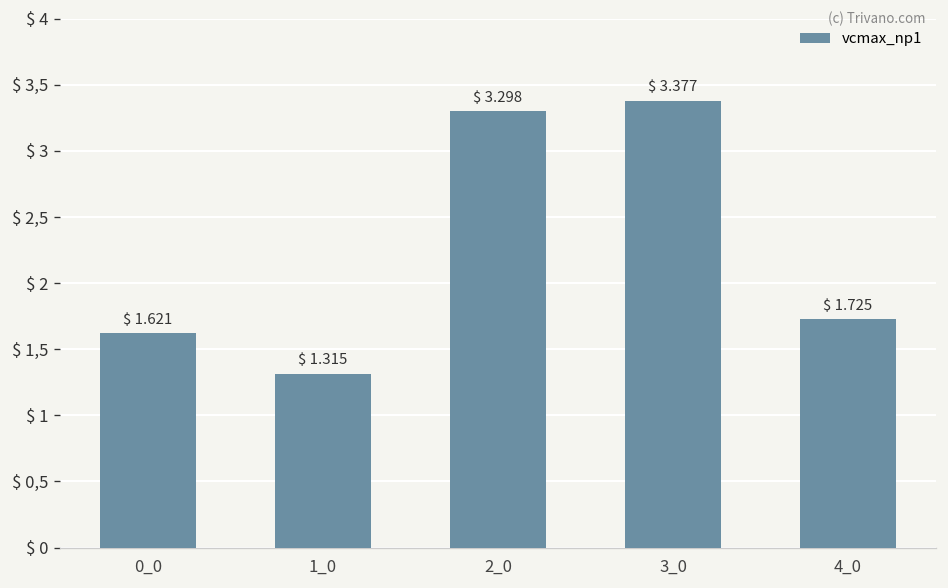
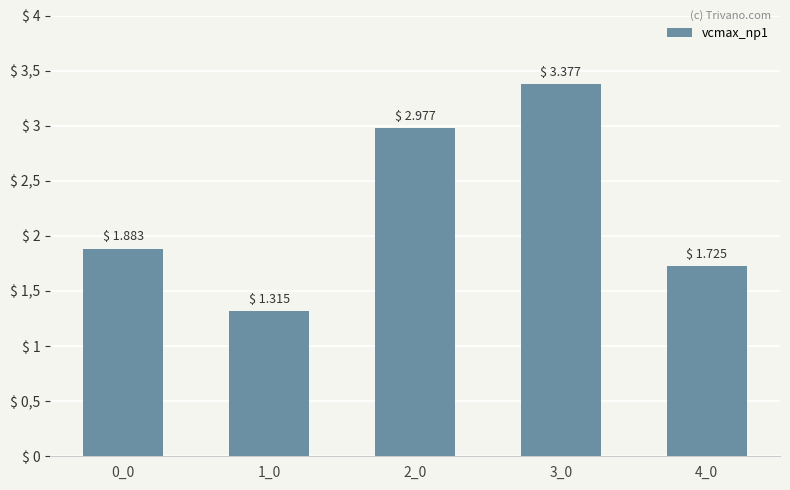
0_0: 1.621 -> 1.883
2_0: 3.298 -> 2.977
